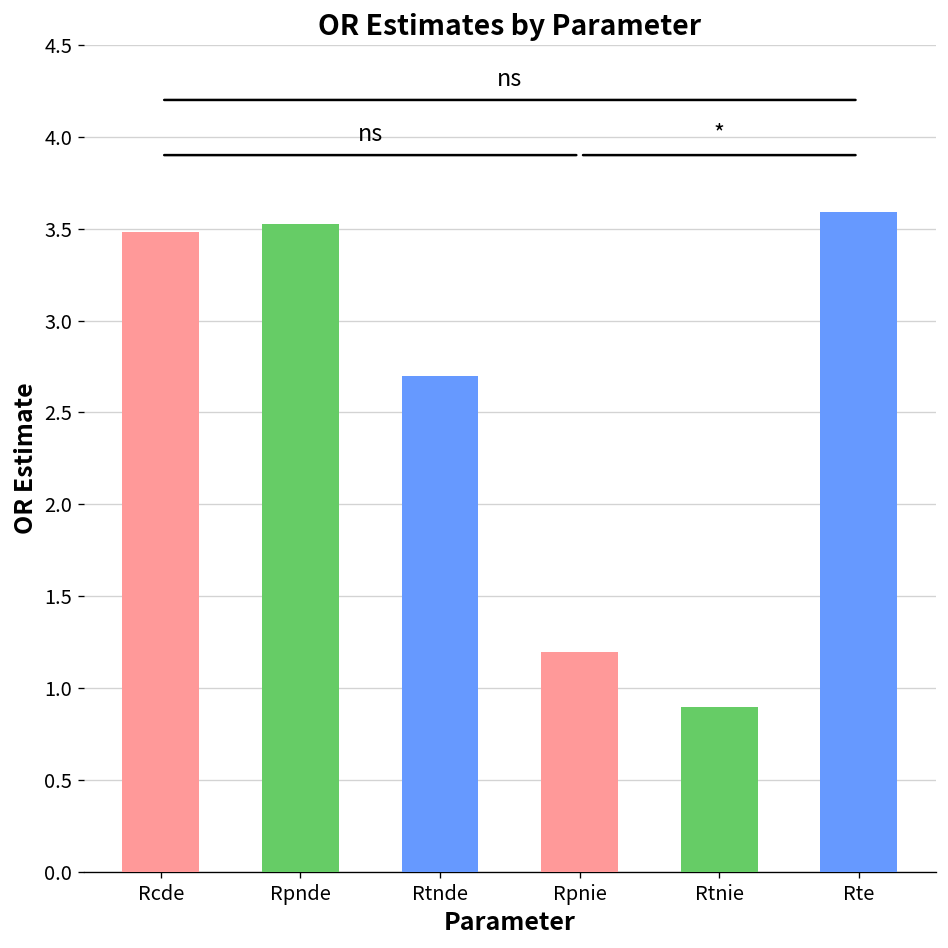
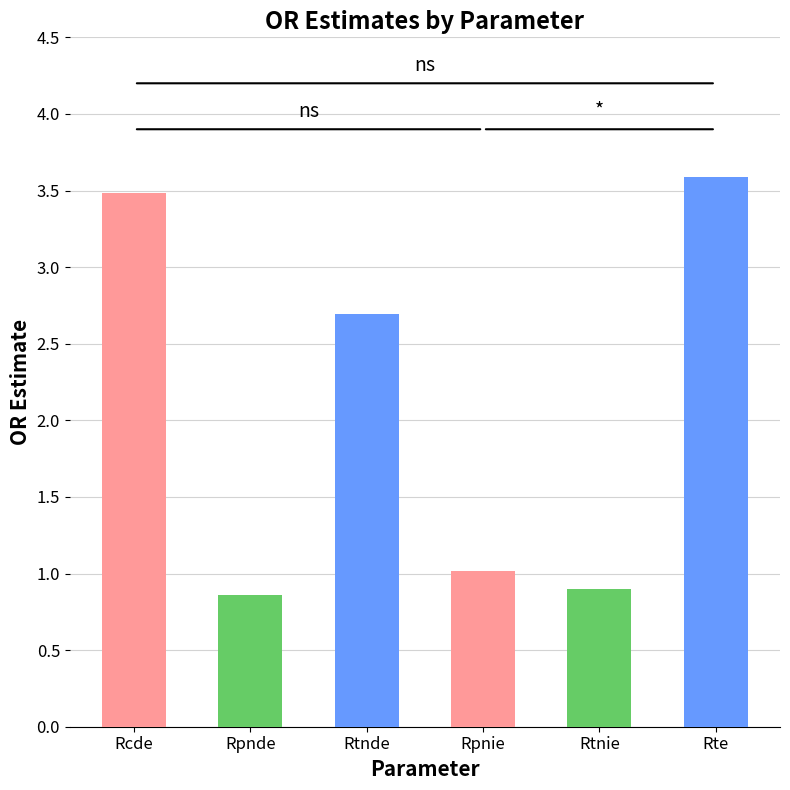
Rpnde: 3.53 -> 0.86
Rpnie: 1.20 -> 1.01
